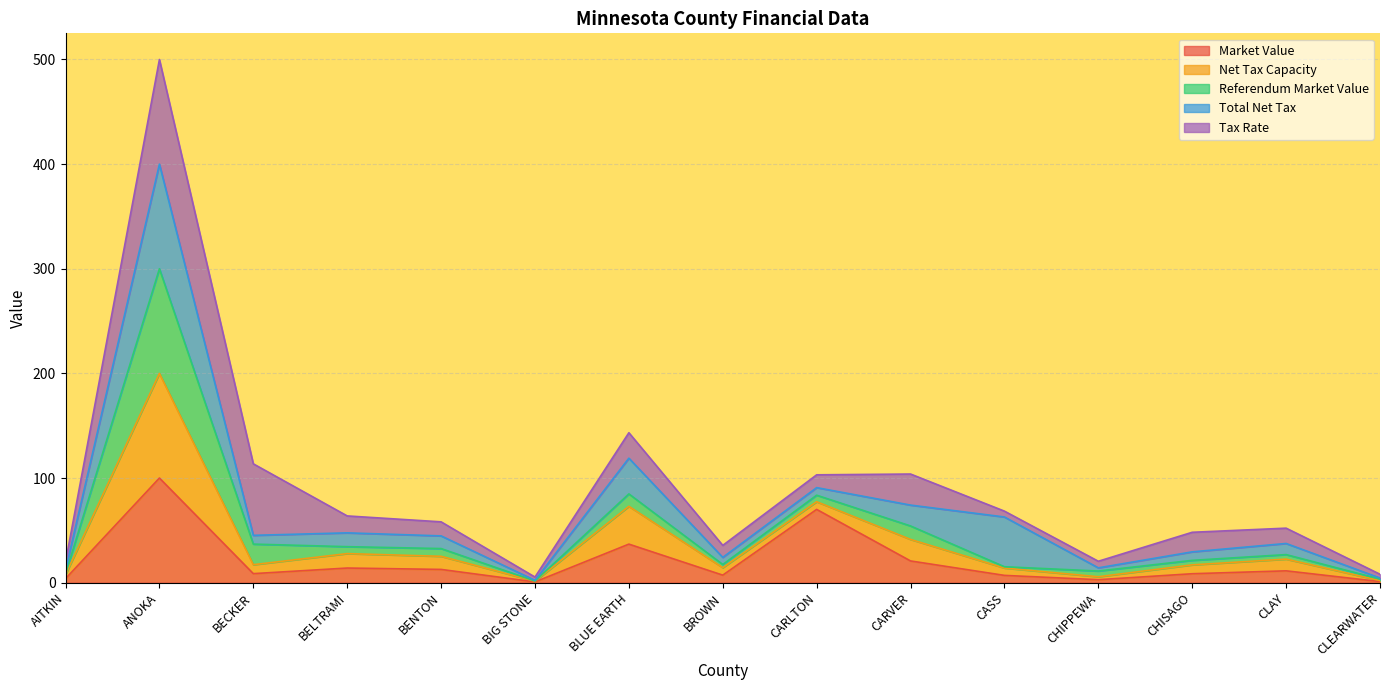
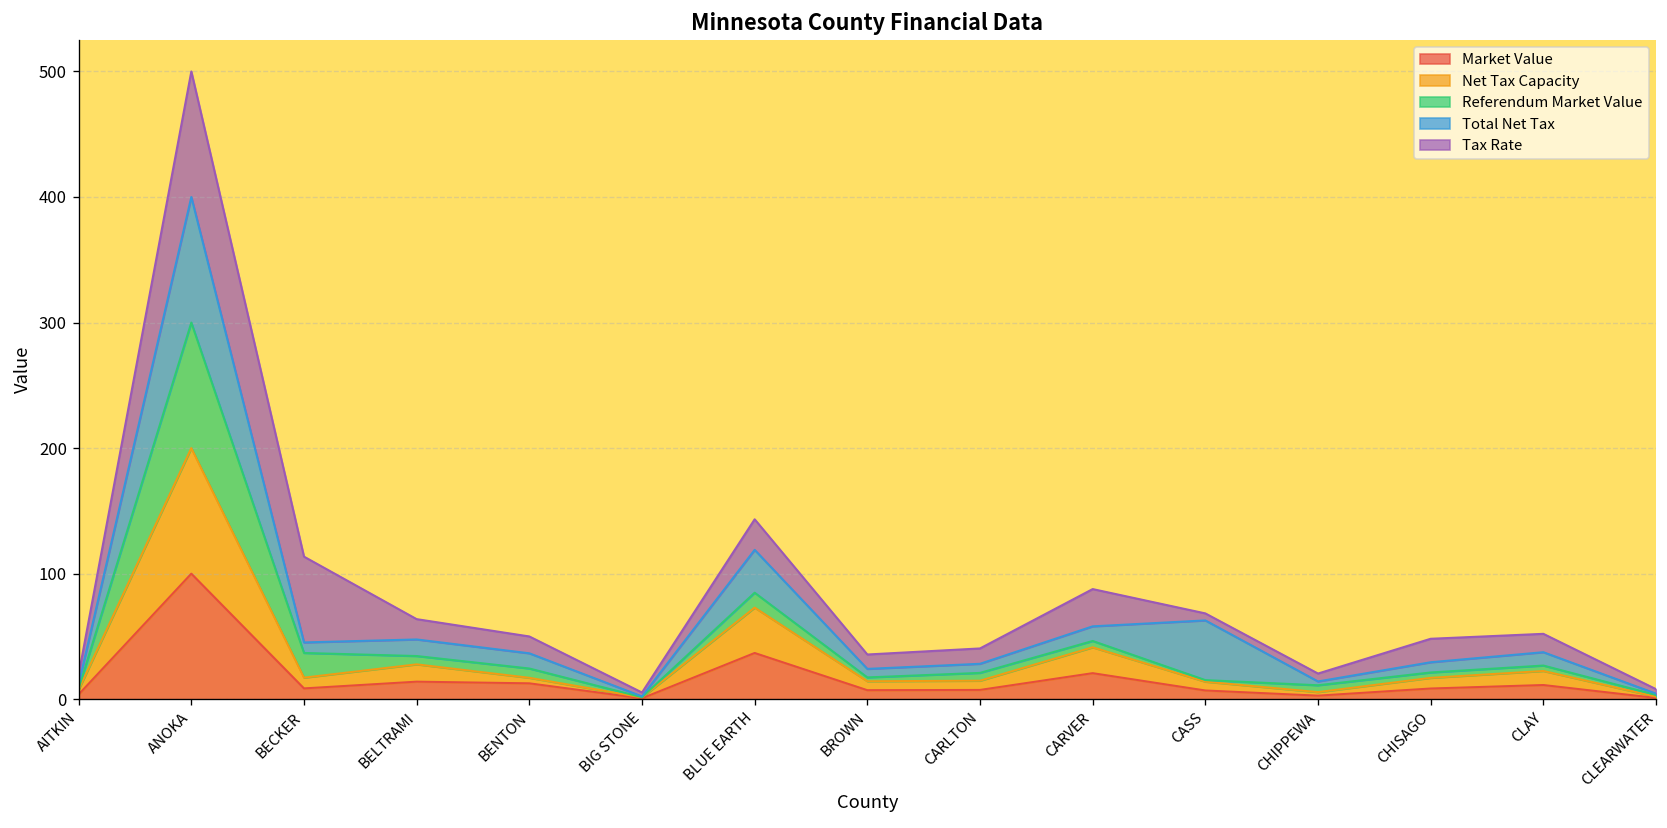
Net Tax Capacity, BENTON: 13 -> 4
Market Value, CARLTON: 70 -> 7
Referendum Market Value, CARVER: 13 -> 5
Total Net Tax, CARVER: 20 -> 12
